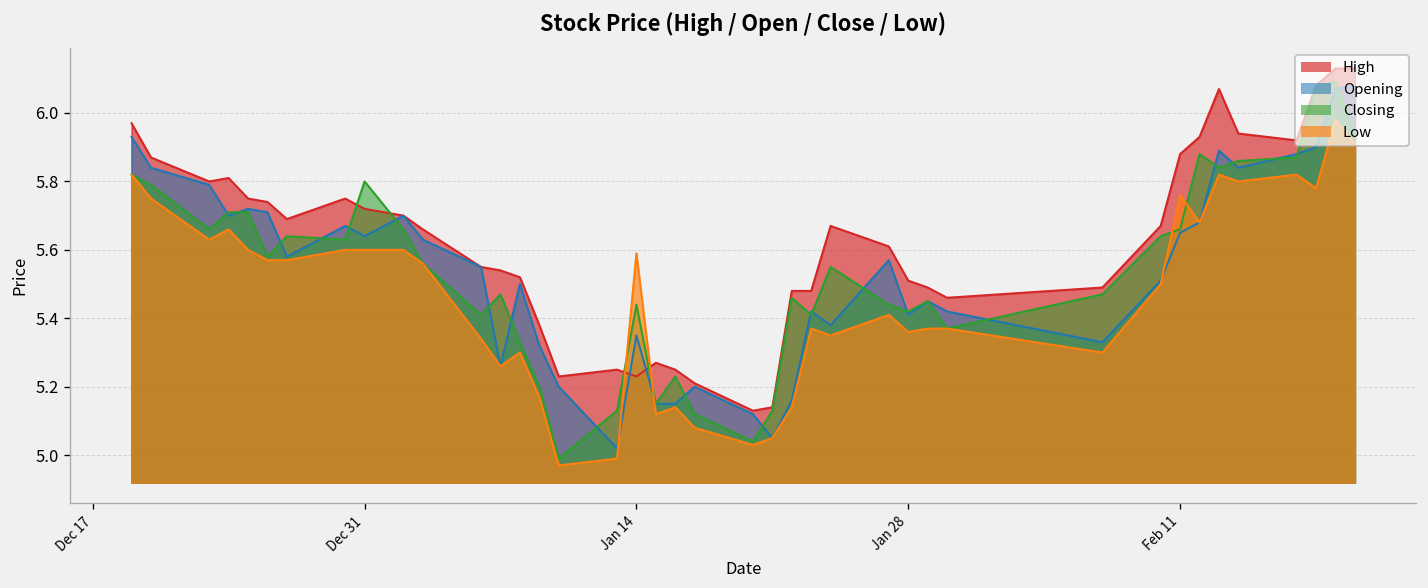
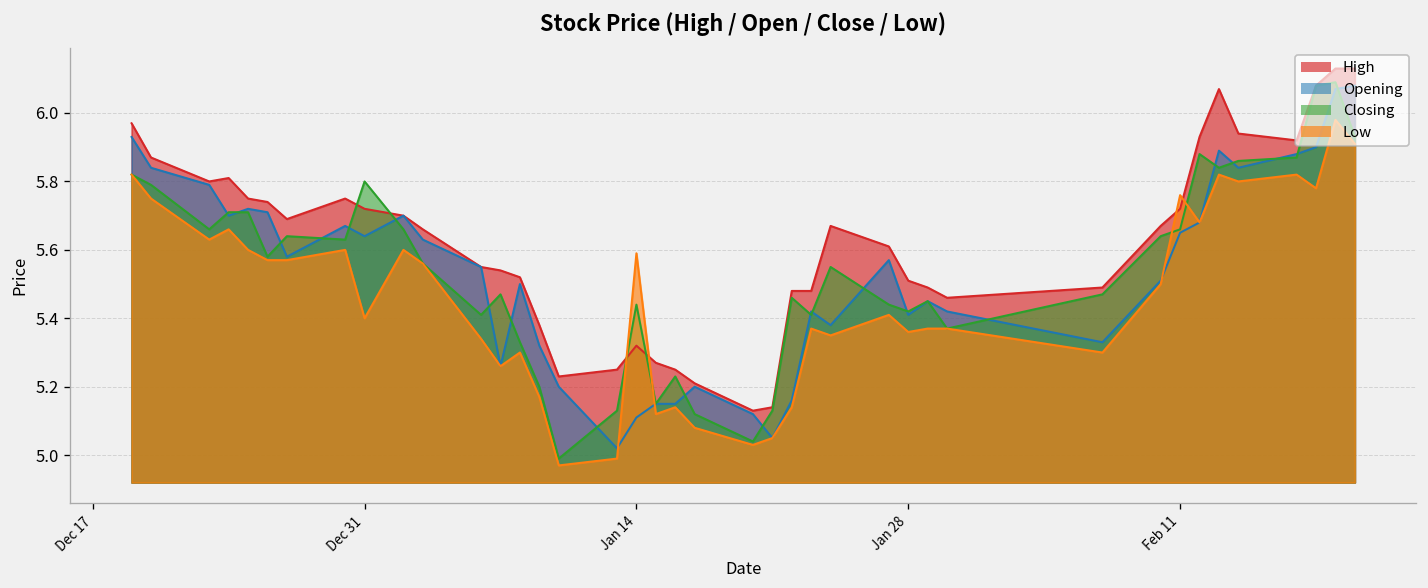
Low, Dec 31: 5.6 -> 5.4
High, Jan 14: 5.23 -> 5.32
Opening, Jan 14: 5.35 -> 5.11
High, Feb 11: 5.88 -> 5.72
